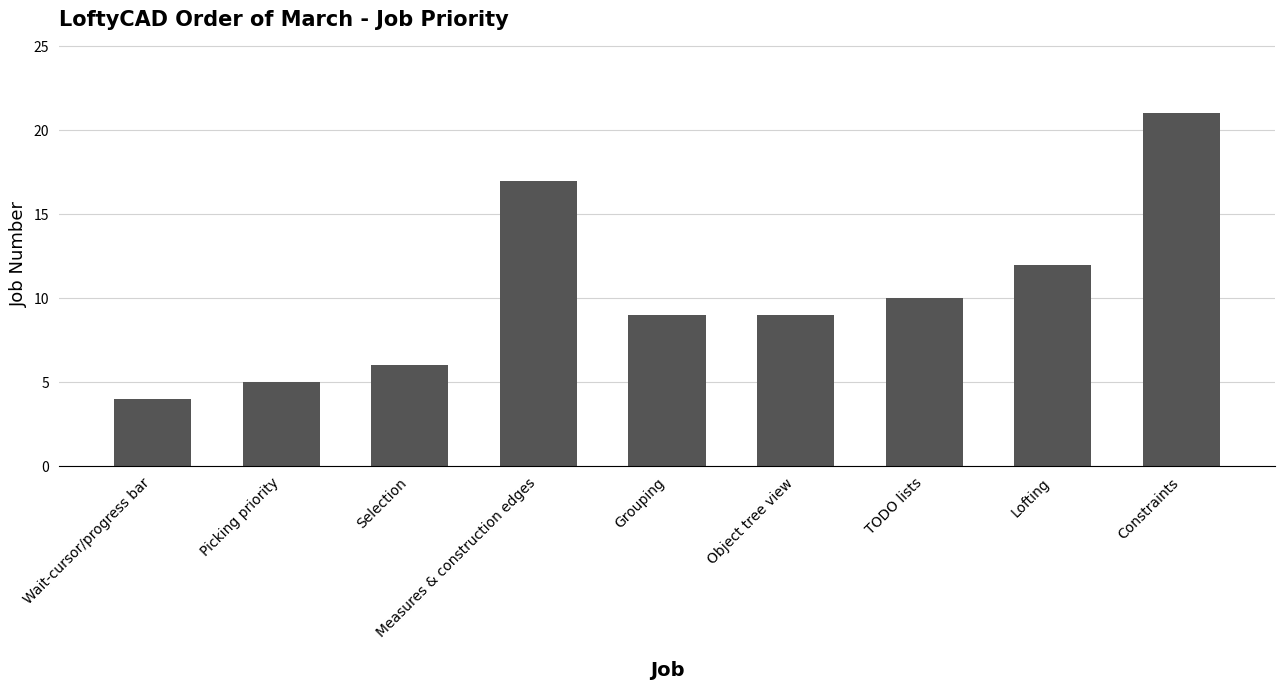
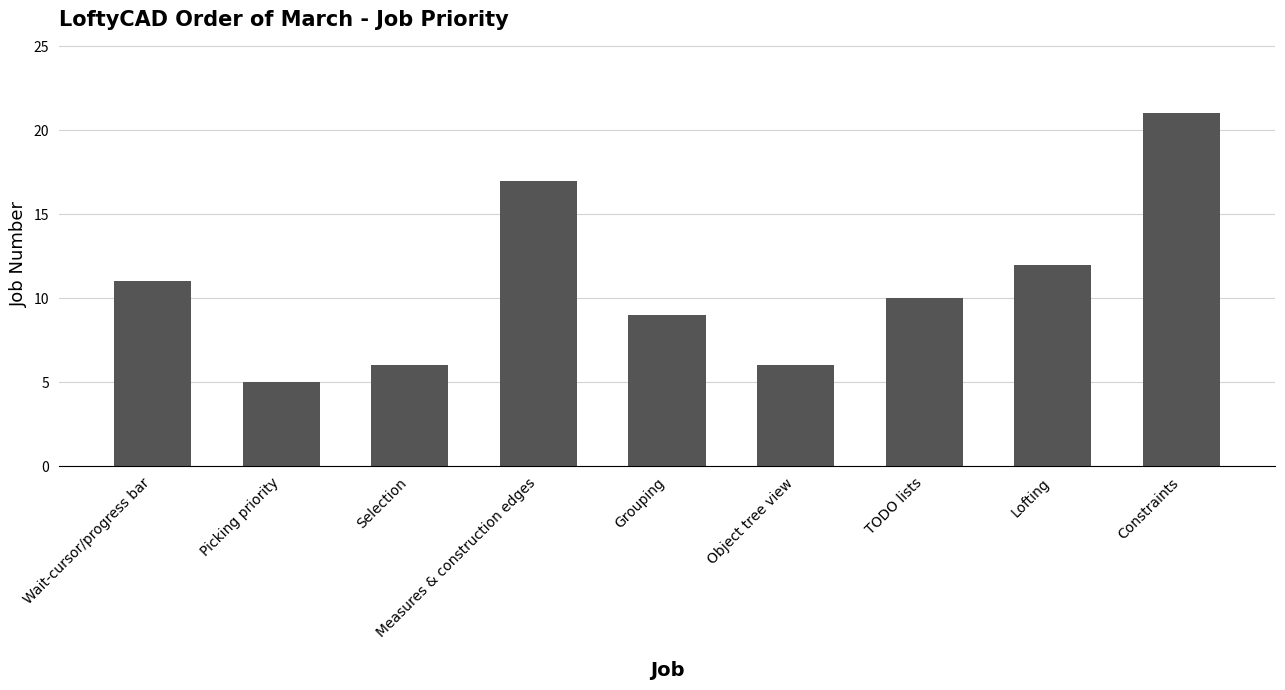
Wait-cursor/progress bar: 4 -> 11
Object tree view: 9 -> 6
